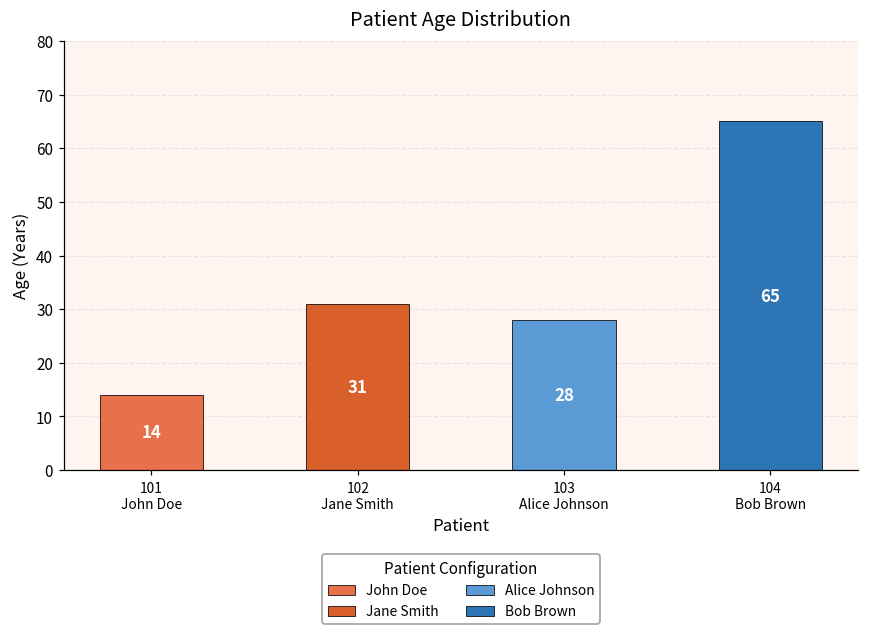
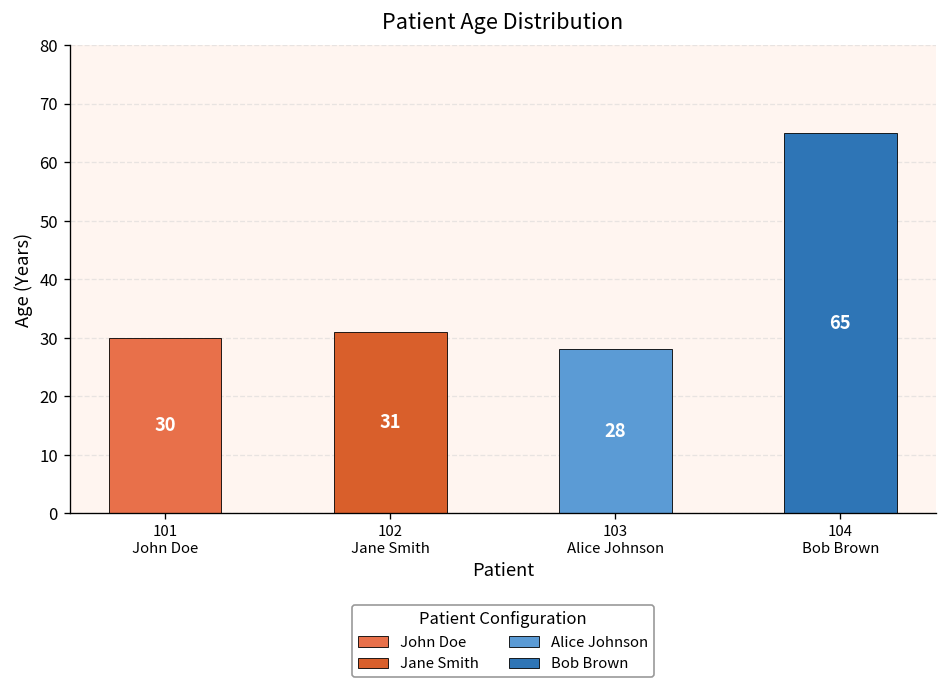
101 John Doe: 14 -> 30
